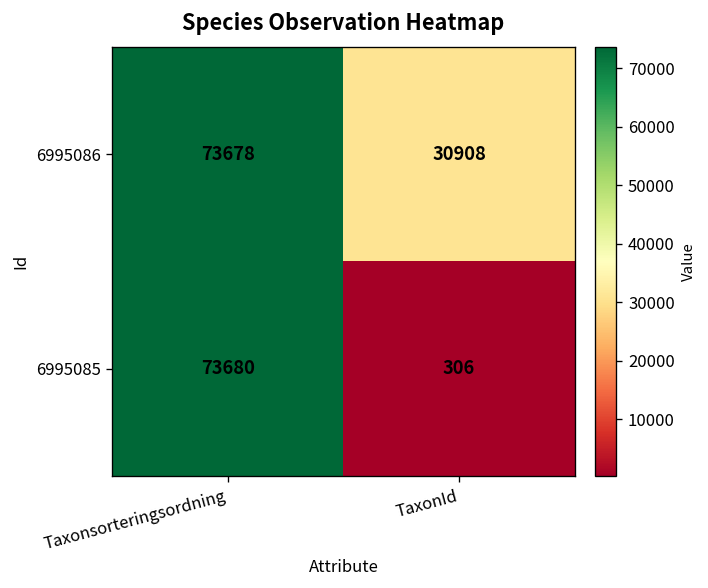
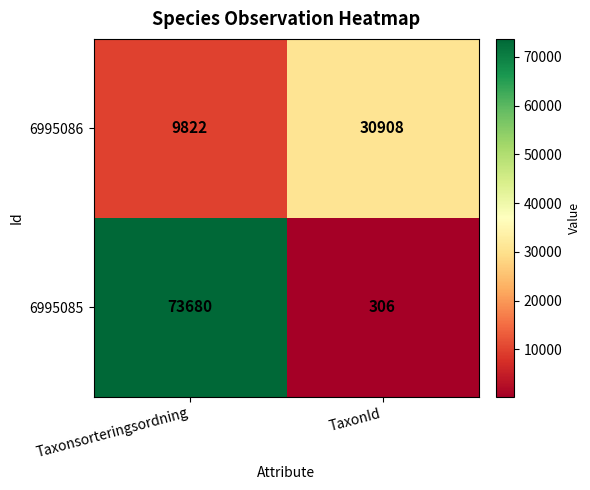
6995086, Taxonsorteringsordning: 73678 -> 9822
